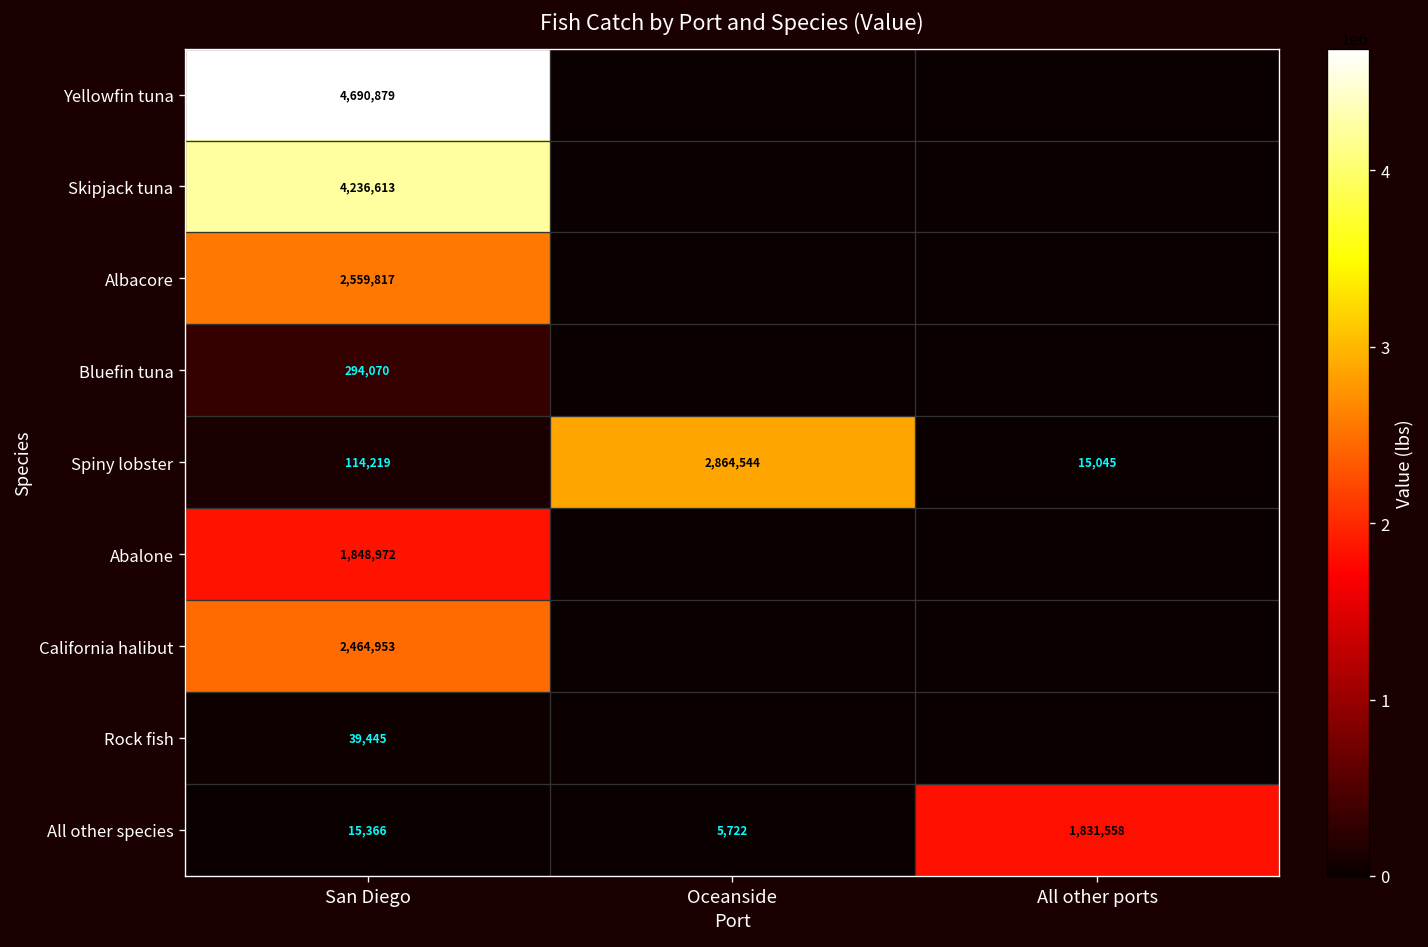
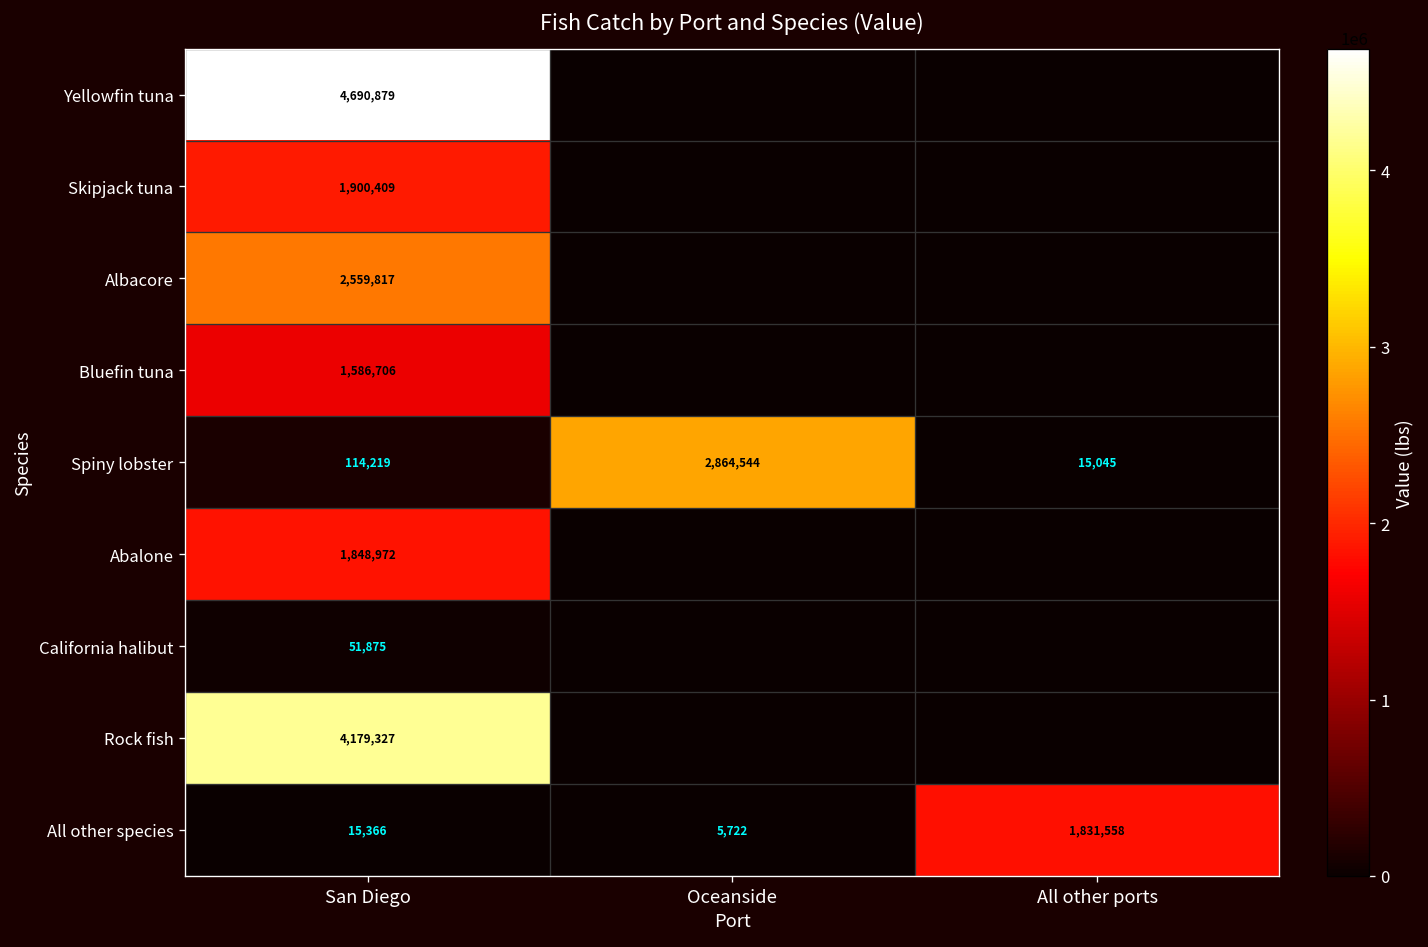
Skipjack tuna, San Diego: 4,236,613 -> 1,900,409
Bluefin tuna, San Diego: 294,070 -> 1,586,706
California halibut, San Diego: 2,464,953 -> 51,875
Rock fish, San Diego: 39,445 -> 4,179,327
